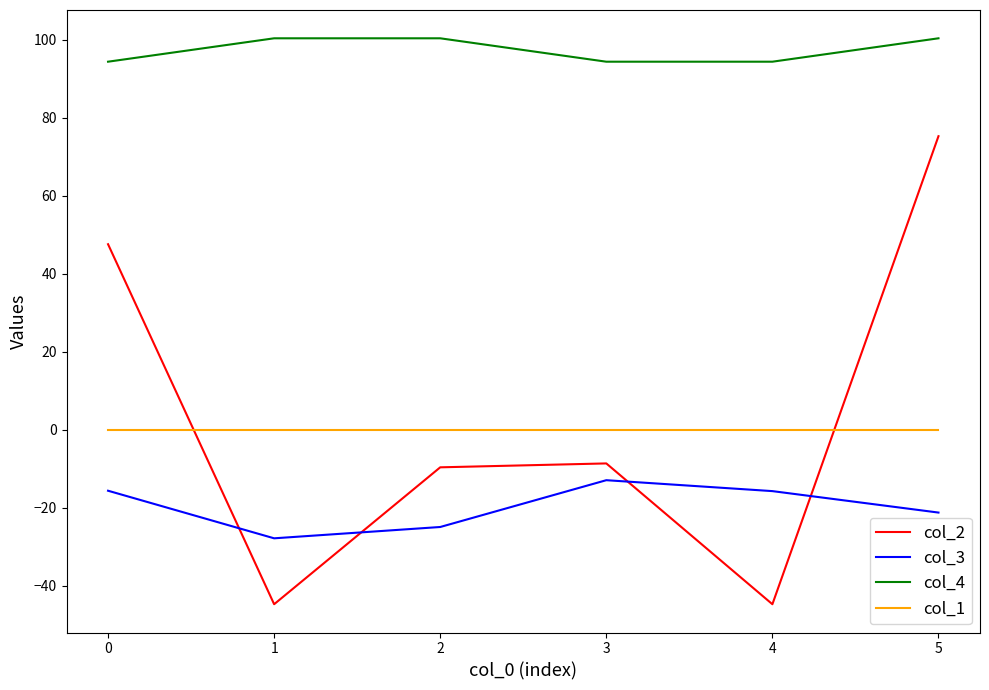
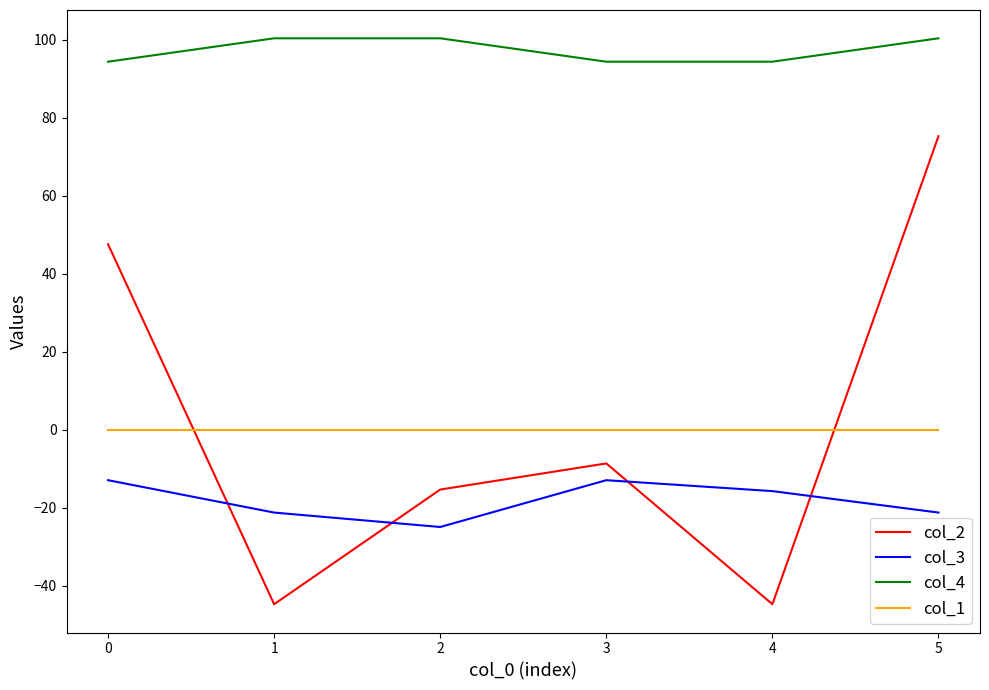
col_3, 0: -16 -> -13
col_3, 1: -28 -> -21
col_2, 2: -10 -> -15
